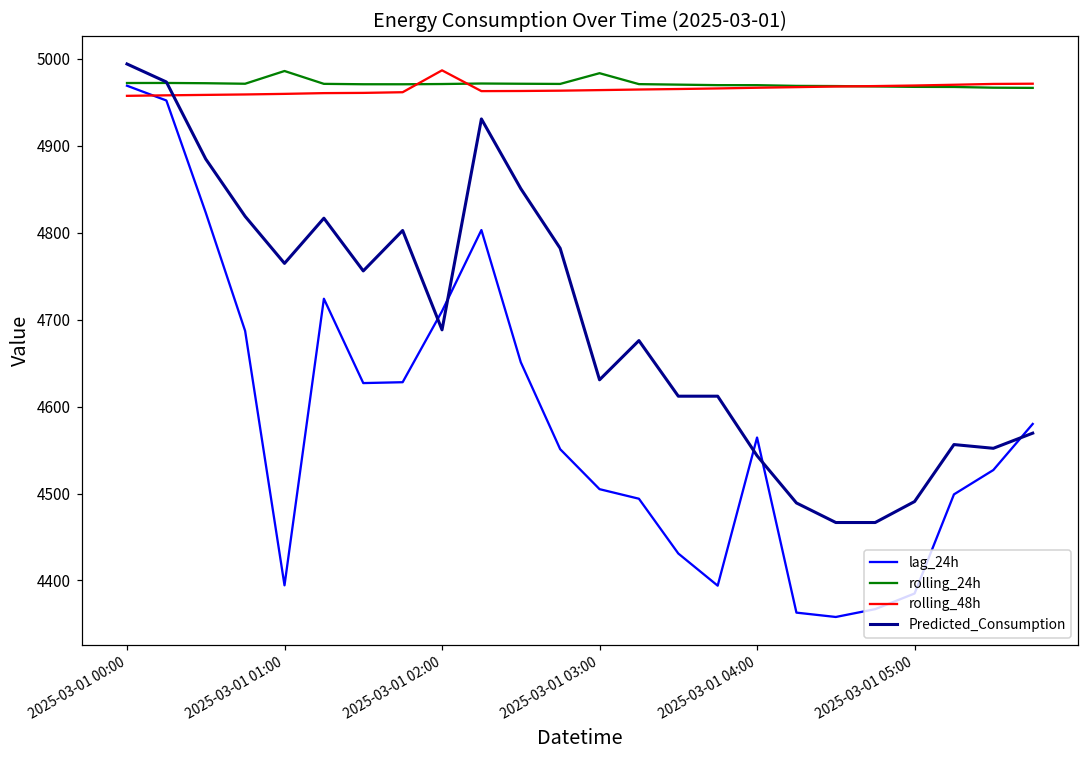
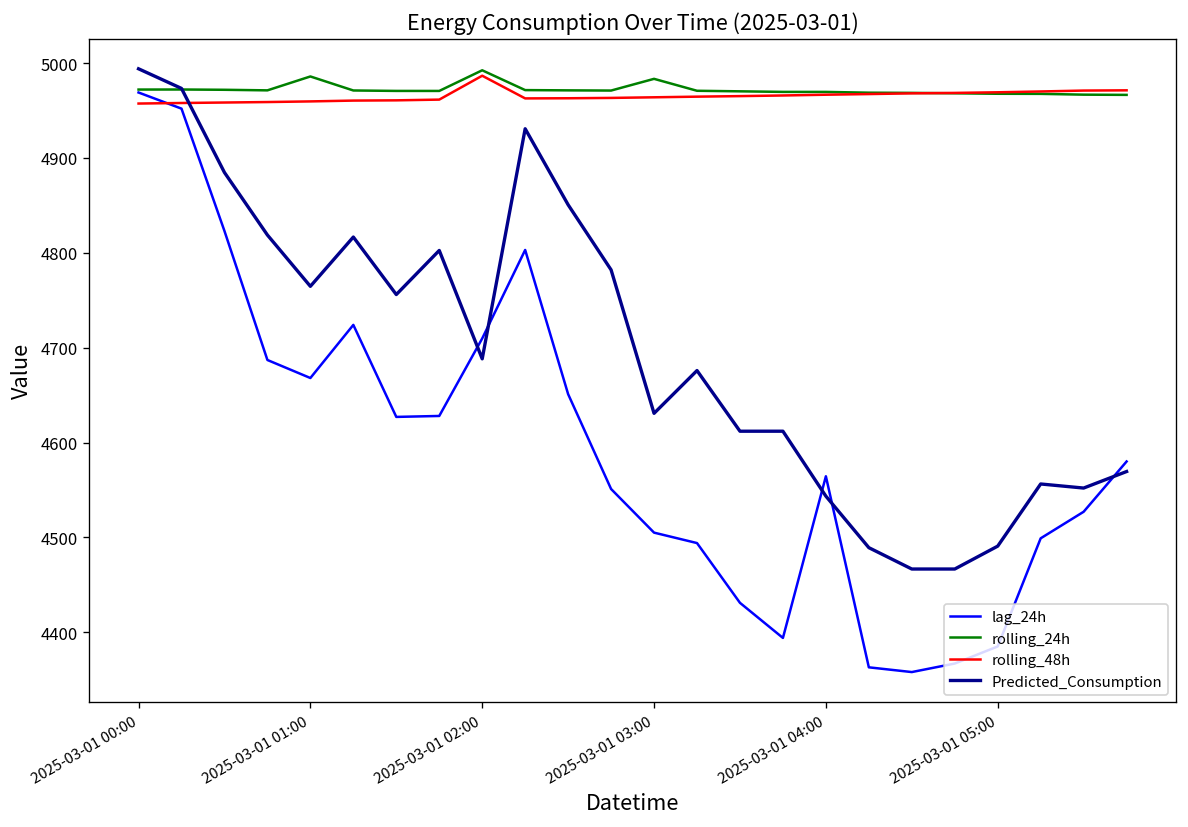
lag_24h, 2025-03-01 01:00: 4390 -> 4670
rolling_24h, 2025-03-01 02:00: 4970 -> 4990
